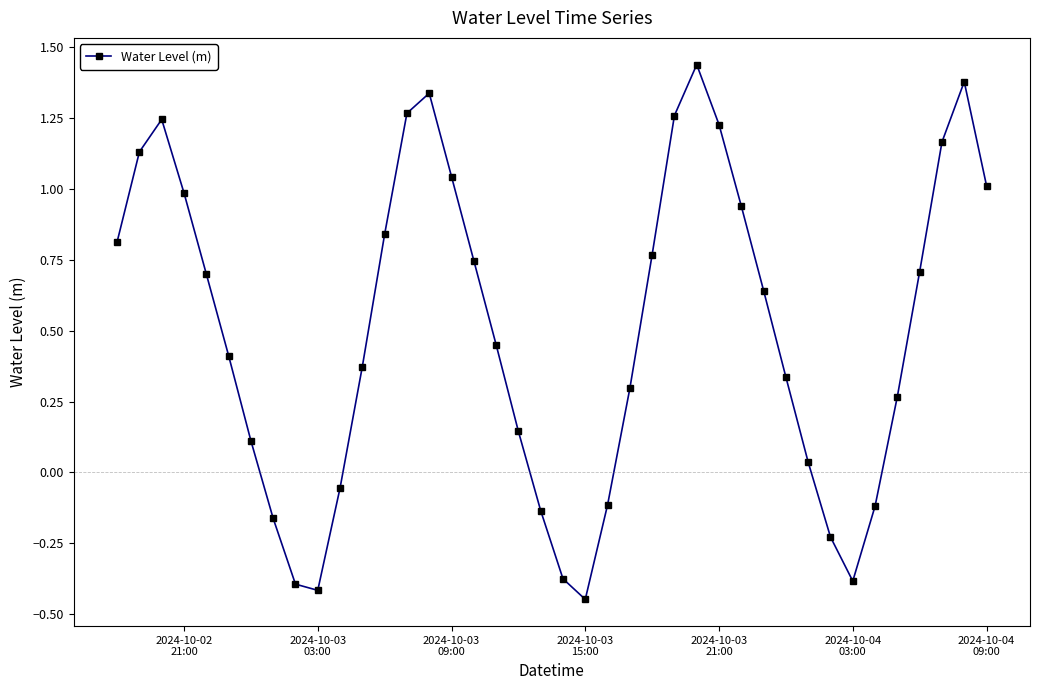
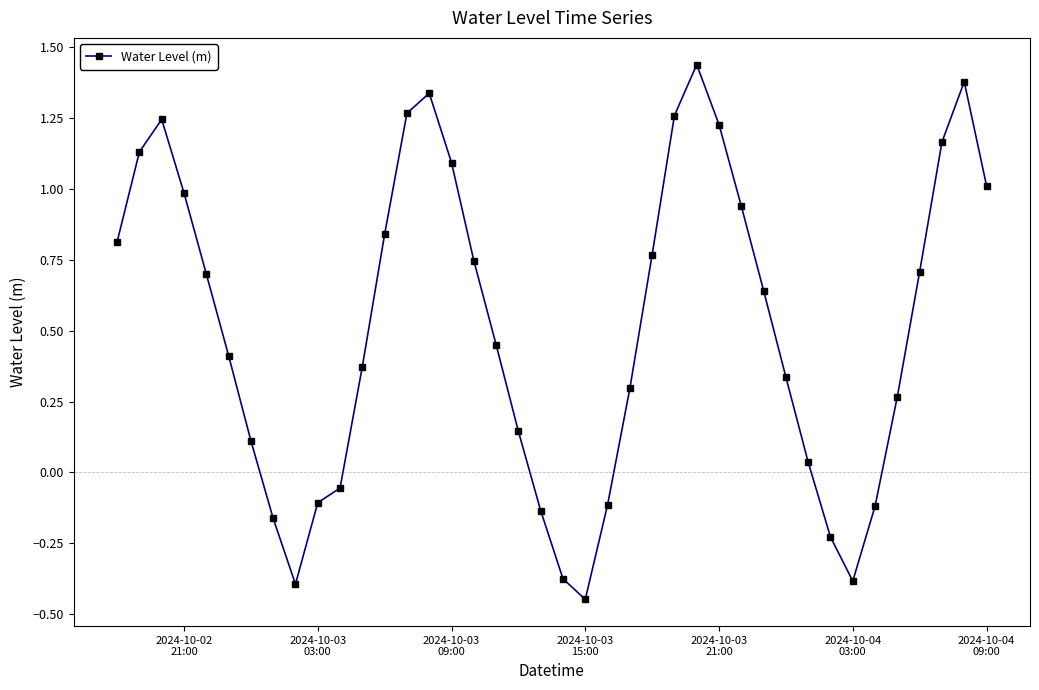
2024-10-03 03:00: -0.42 -> -0.11
2024-10-03 09:00: 1.04 -> 1.09
